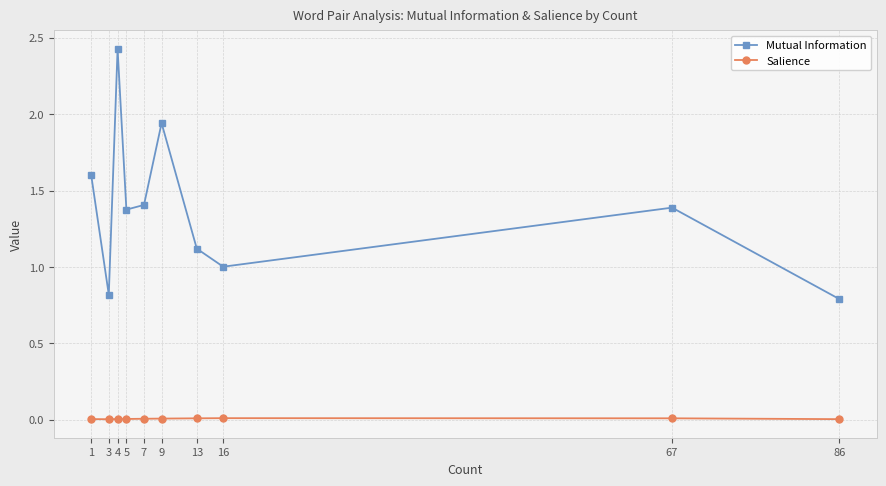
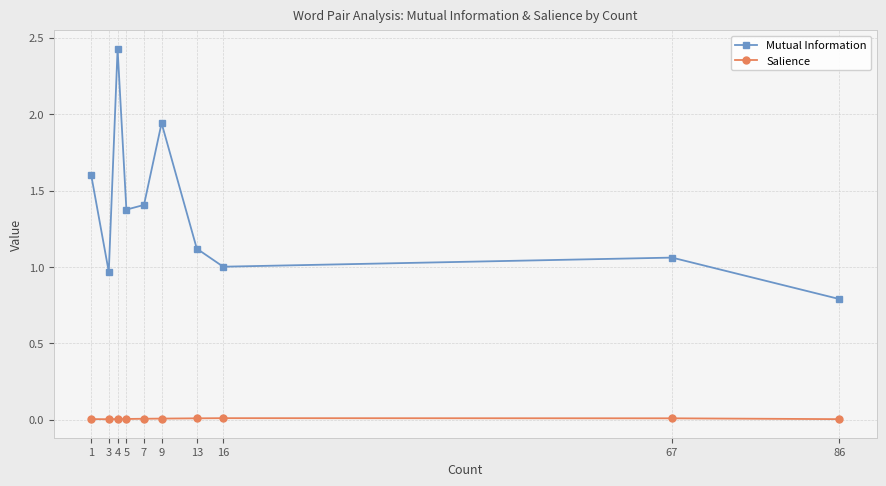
Mutual Information, 3: 0.82 -> 0.97
Mutual Information, 67: 1.39 -> 1.06
